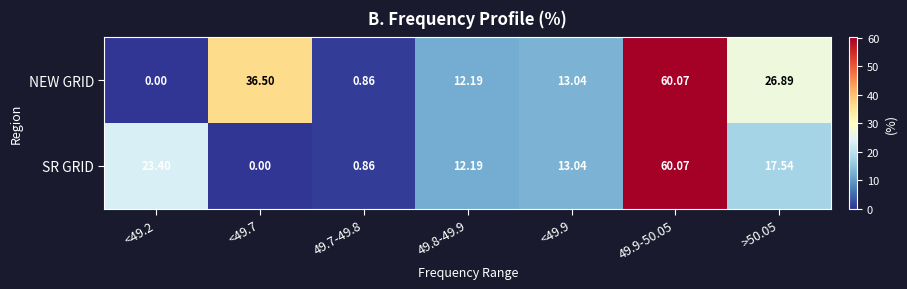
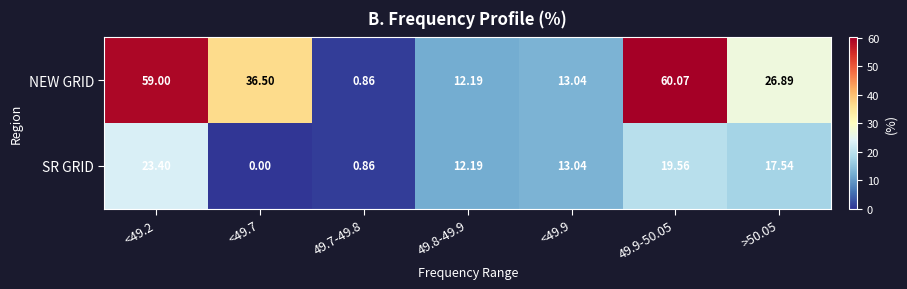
NEW GRID, <49.2: 0.00 -> 59.00
SR GRID, 49.9-50.05: 60.07 -> 19.56
